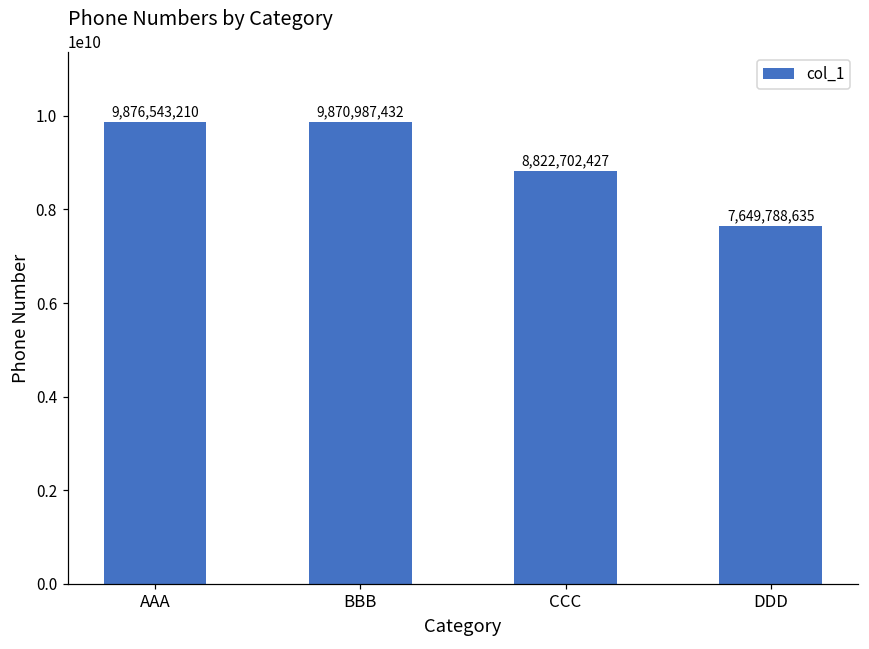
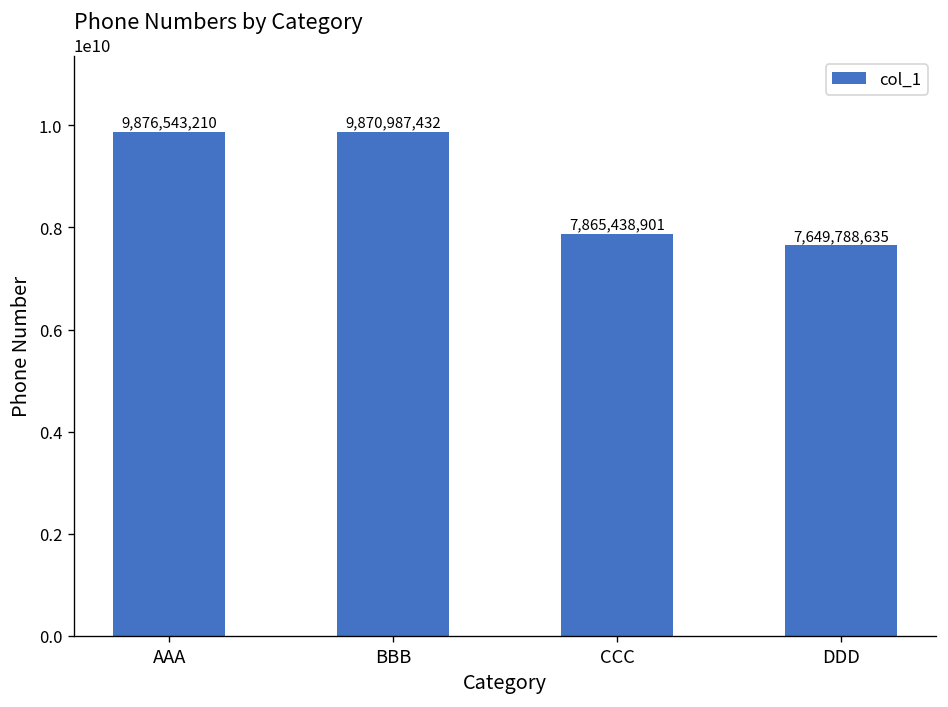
CCC: 8,822,702,427 -> 7,865,438,901
